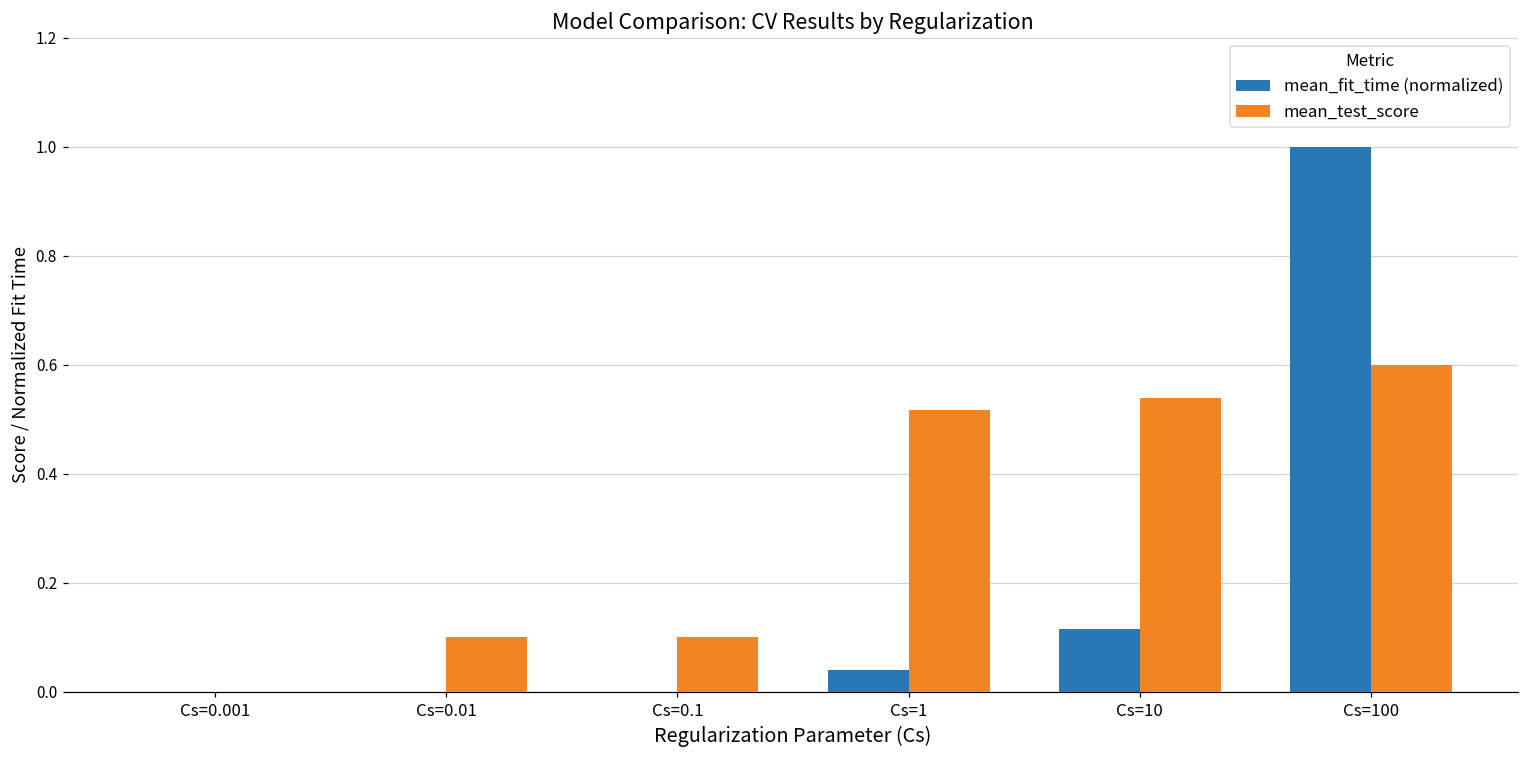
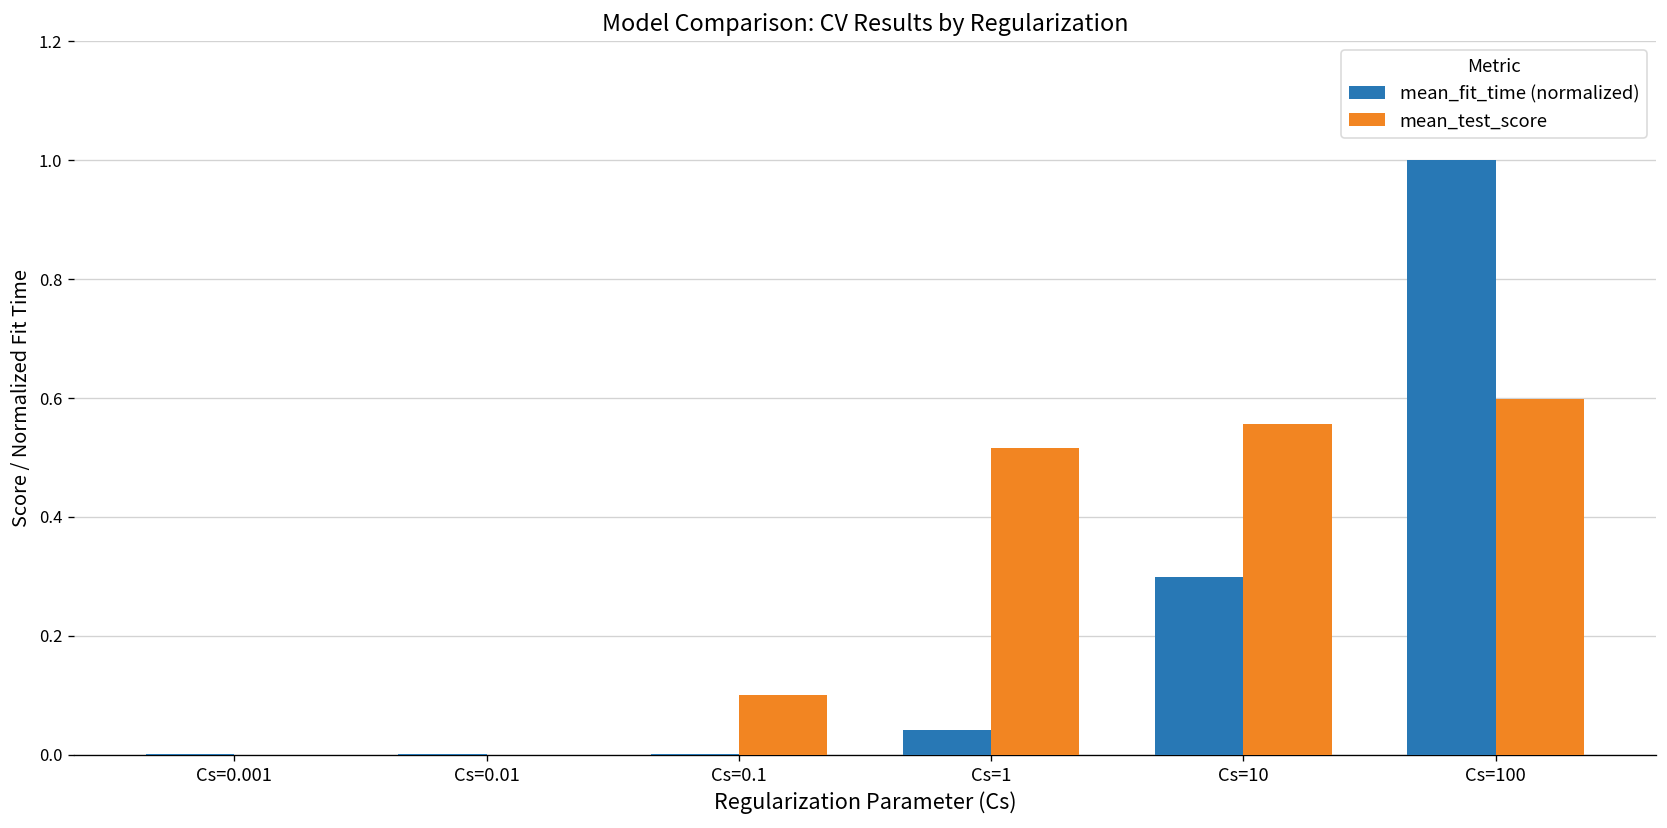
mean_test_score, Cs=0.01: 0.1 -> 0.0
mean_fit_time (normalized), Cs=10: 0.12 -> 0.30
mean_test_score, Cs=10: 0.54 -> 0.56
